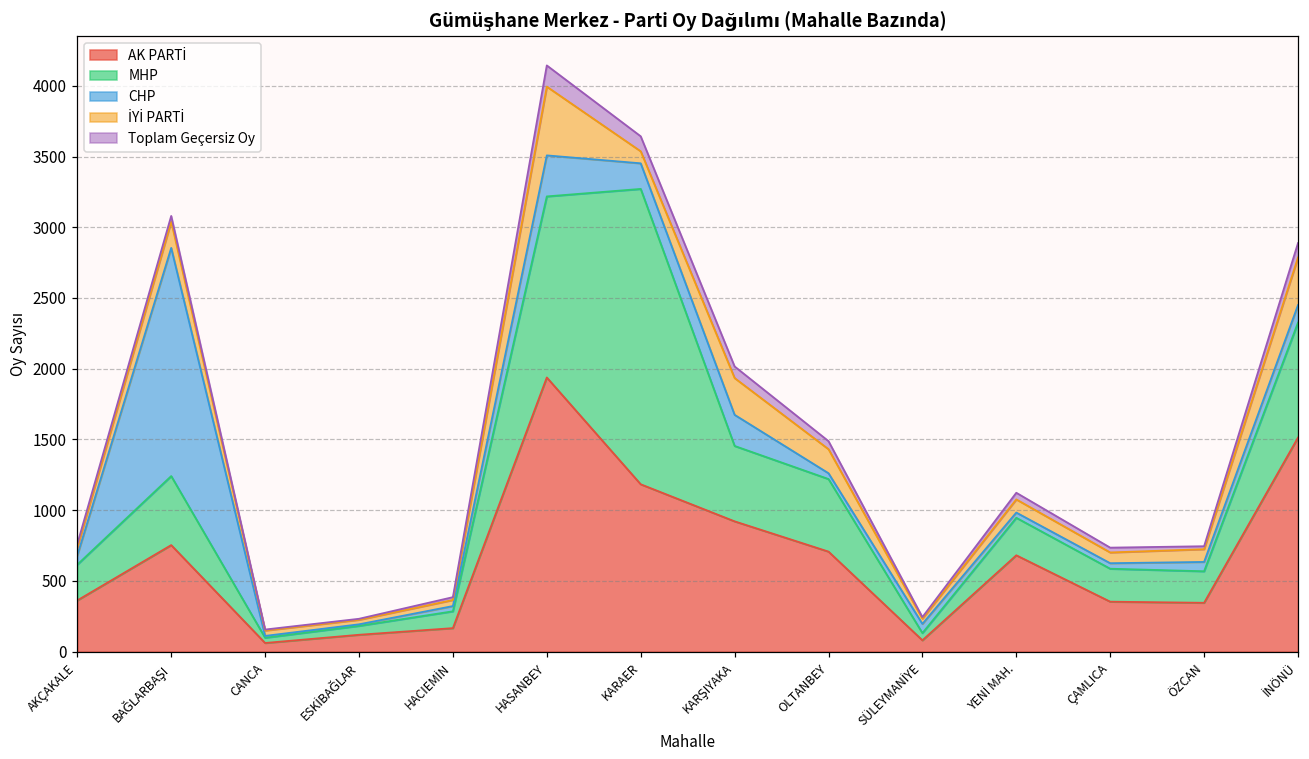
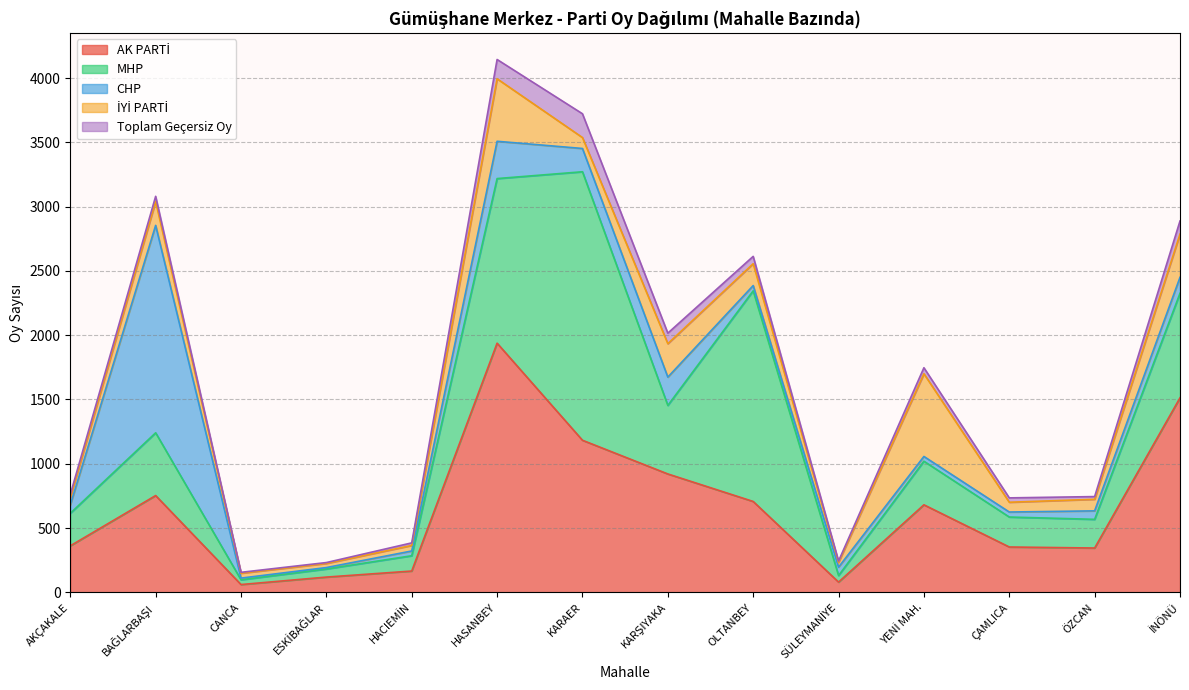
Toplam Geçersiz Oy, KARAER: 110 -> 190
MHP, OLTANBEY: 510 -> 1640
MHP, YENİ MAH.: 270 -> 340
İYİ PARTİ, YENİ MAH.: 90 -> 640
